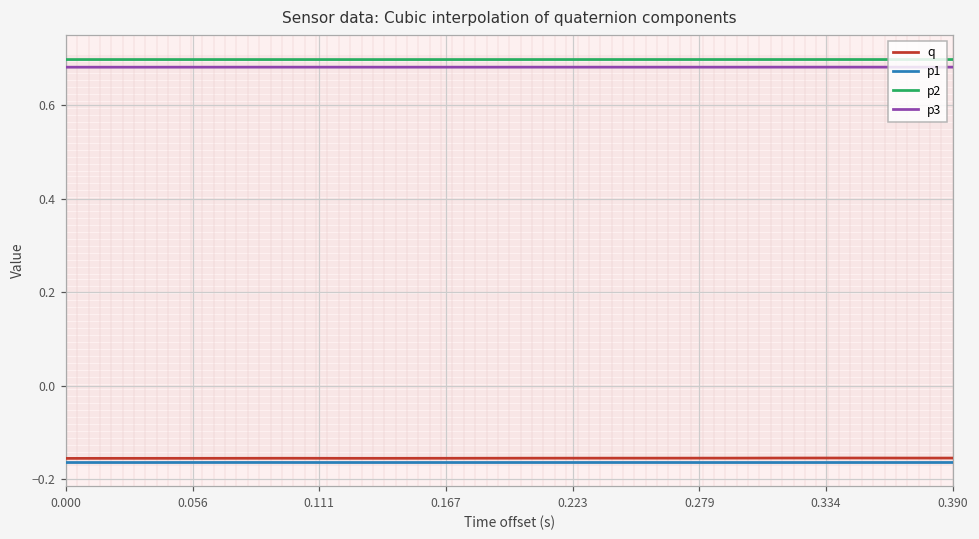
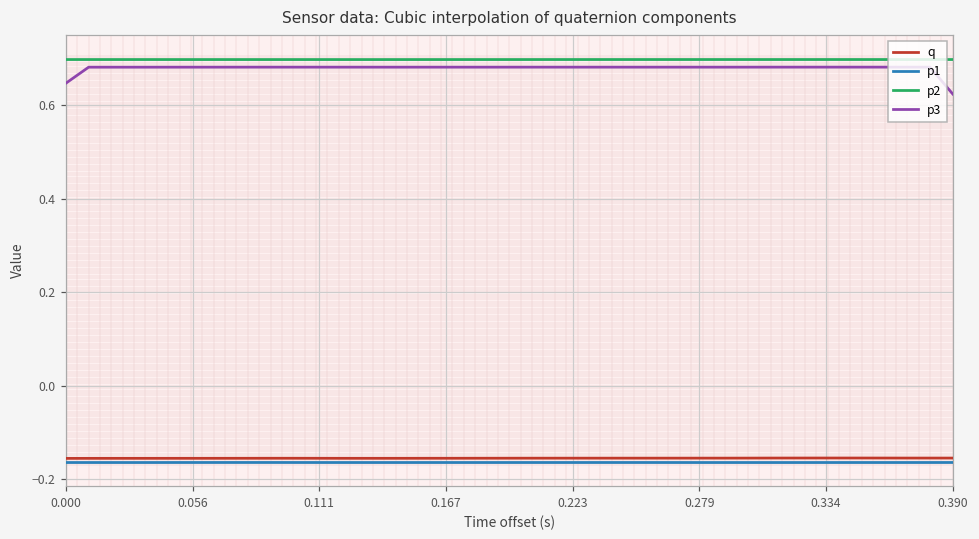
p3, 0.000: 0.68 -> 0.65
p3, 0.390: 0.68 -> 0.62
